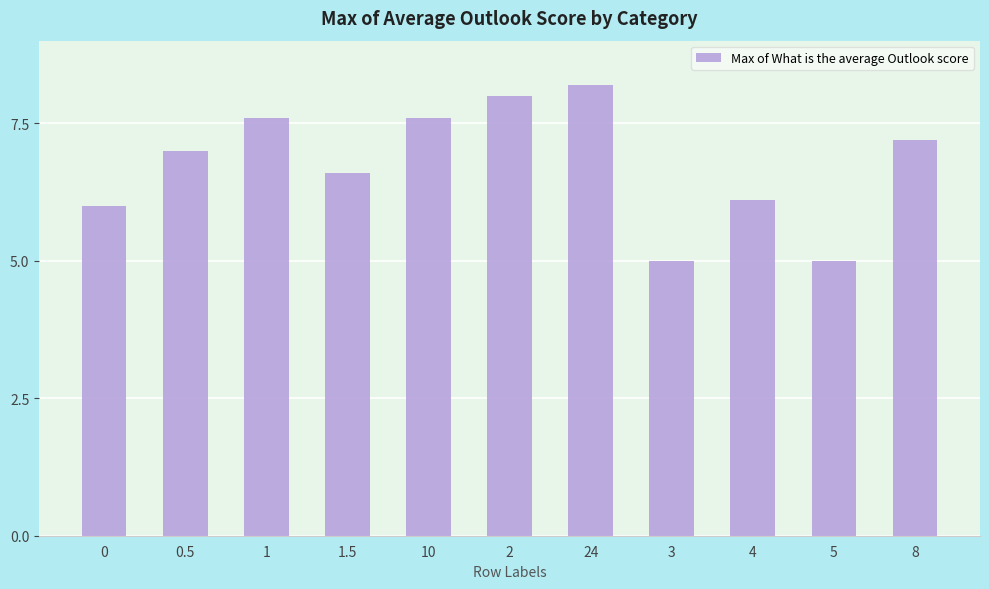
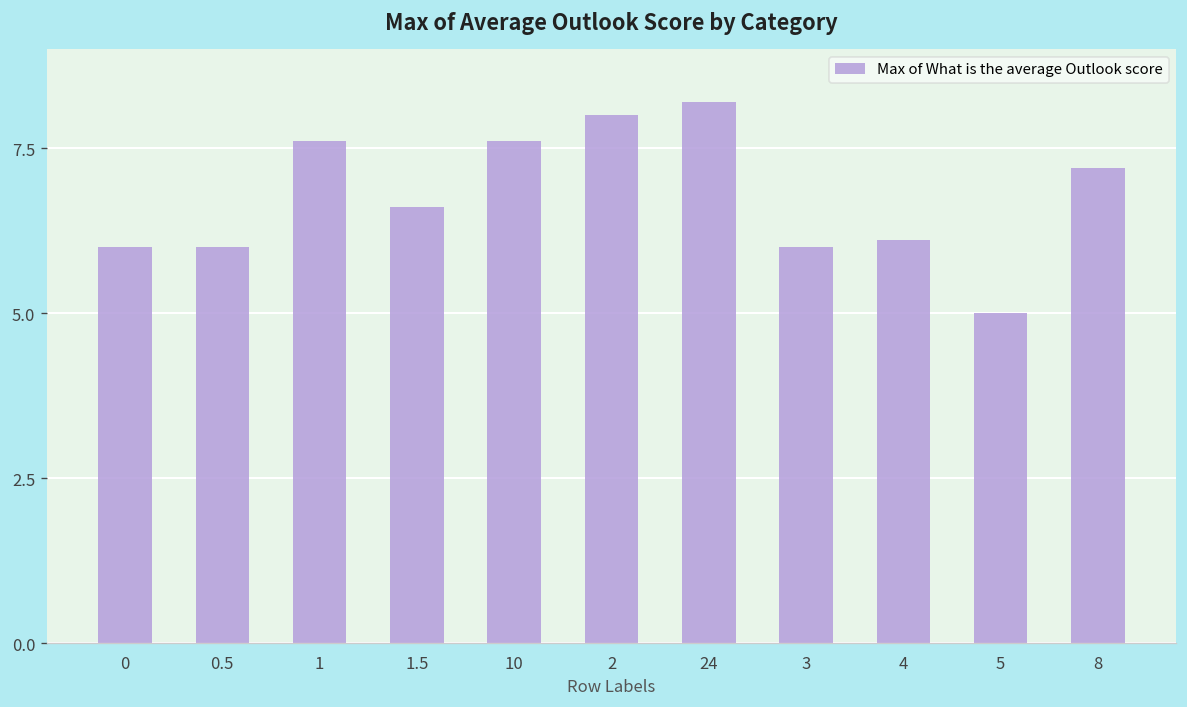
0.5: 7 -> 6
3: 5 -> 6
